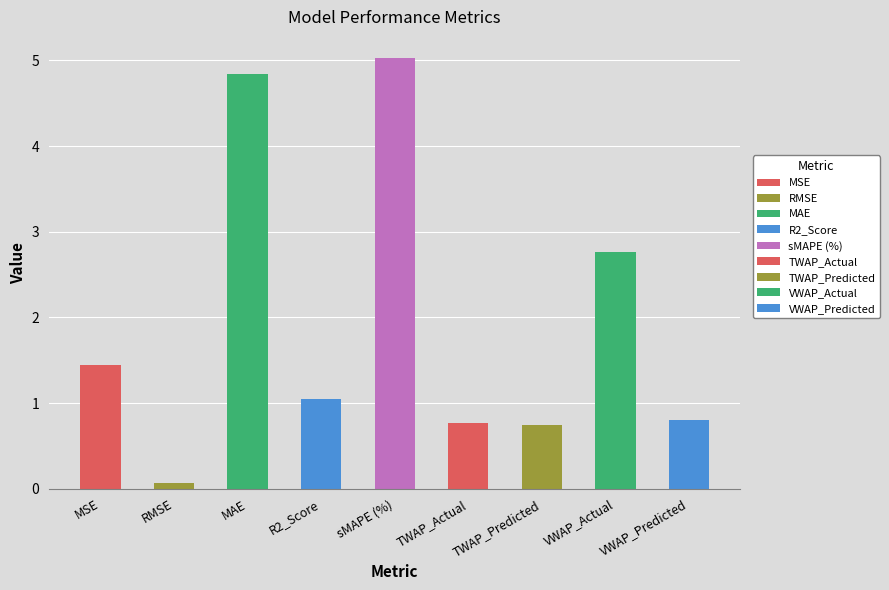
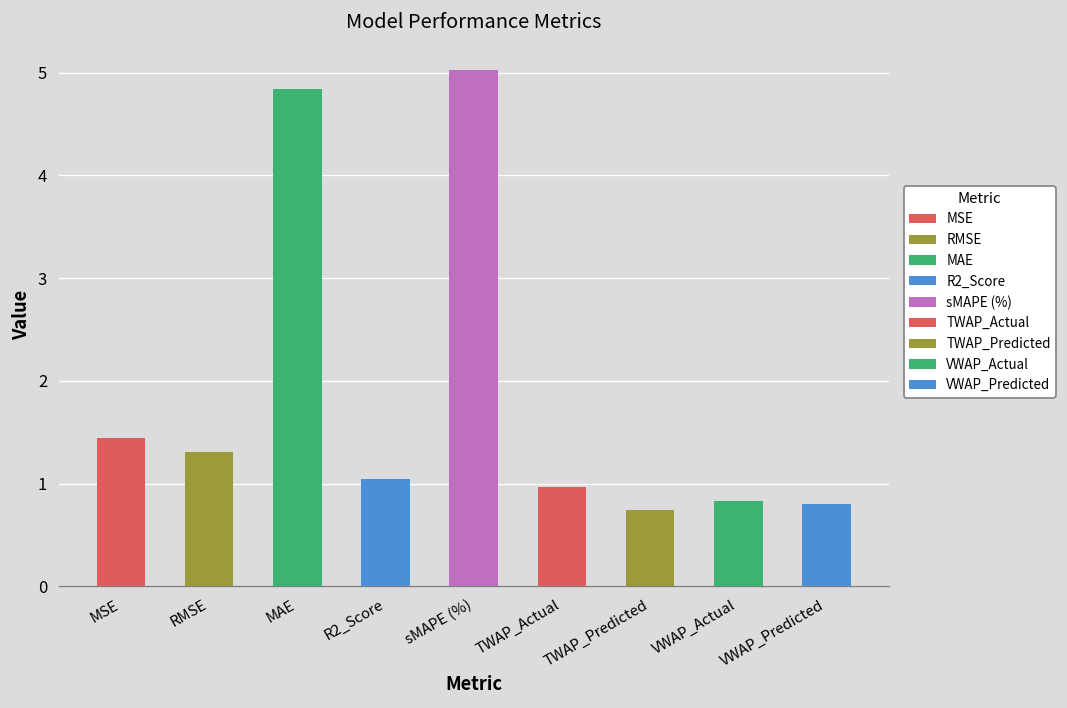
RMSE: 0.1 -> 1.3
TWAP_Actual: 0.8 -> 1.0
VWAP_Actual: 2.8 -> 0.8
